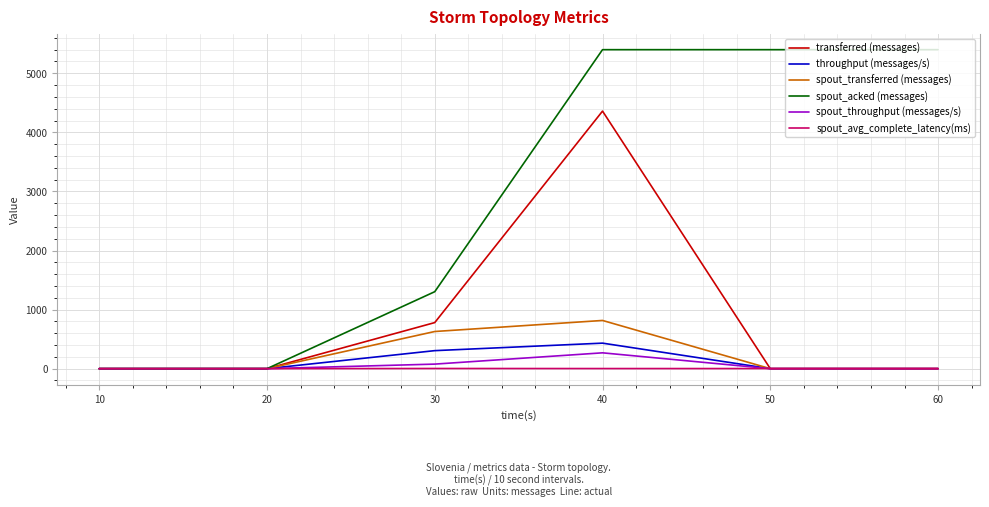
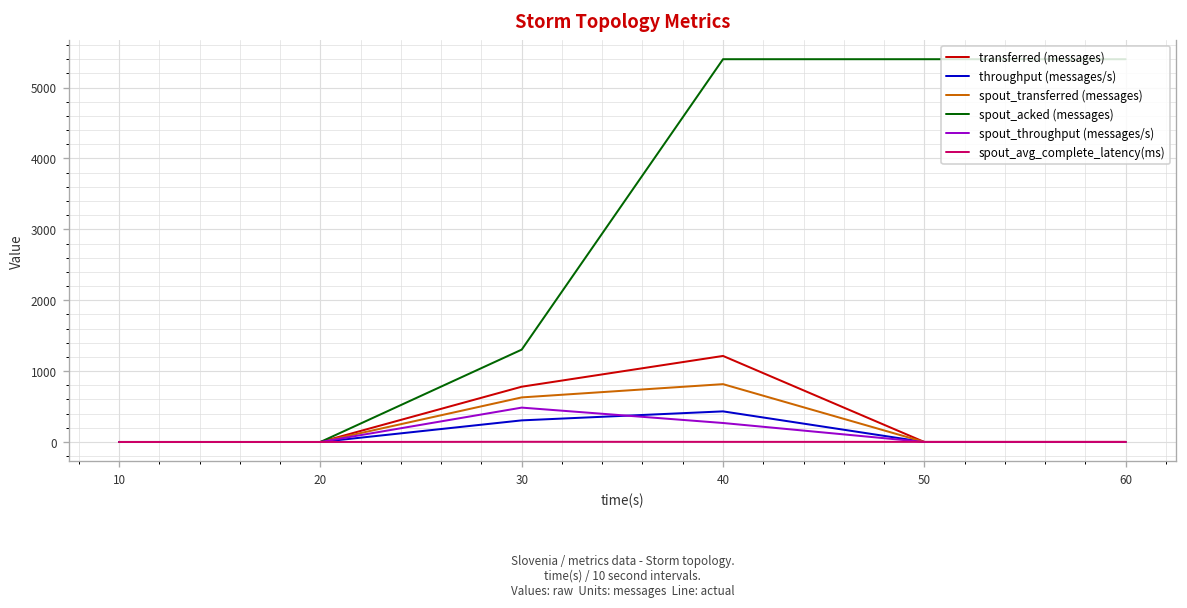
spout_throughput (messages/s), 30: 100 -> 500
transferred (messages), 40: 4400 -> 1200
